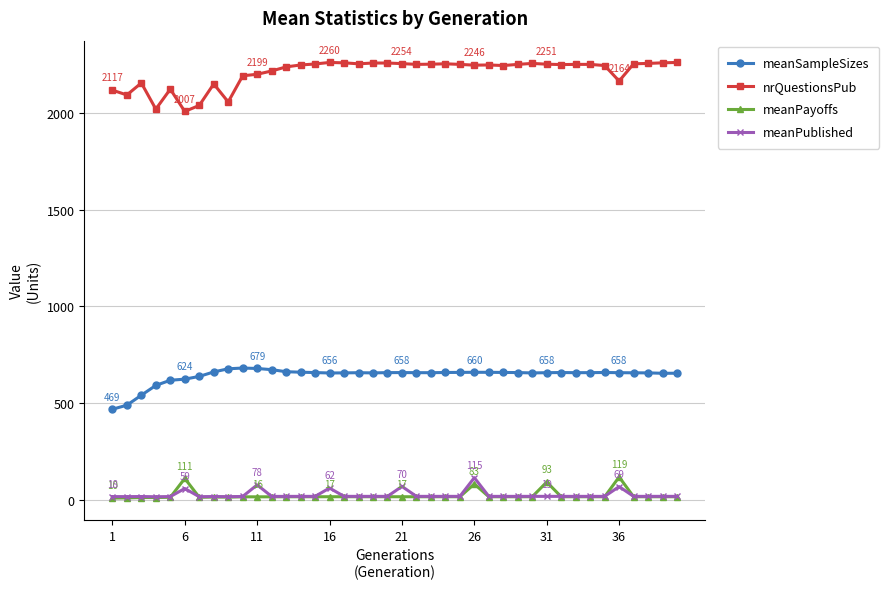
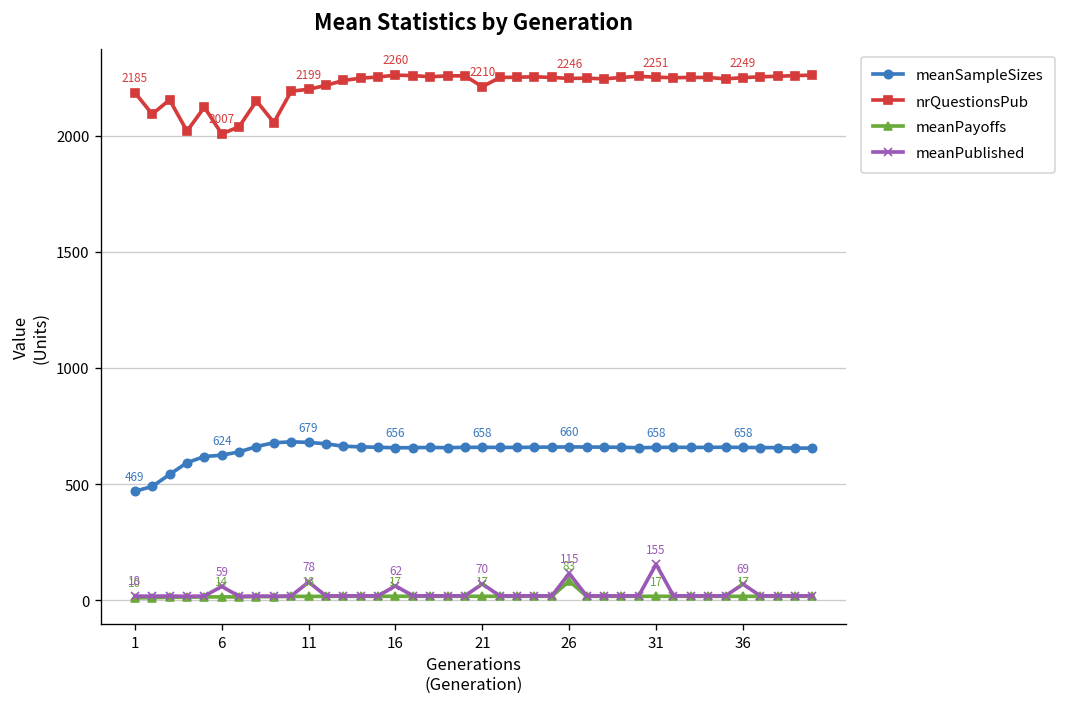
nrQuestionsPub, 1: 2117 -> 2185
meanPayoffs, 6: 111 -> 14
nrQuestionsPub, 21: 2254 -> 2210
meanPayoffs, 31: 93 -> 17
meanPublished, 31: 19 -> 155
nrQuestionsPub, 36: 2164 -> 2249
meanPayoffs, 36: 119 -> 17
